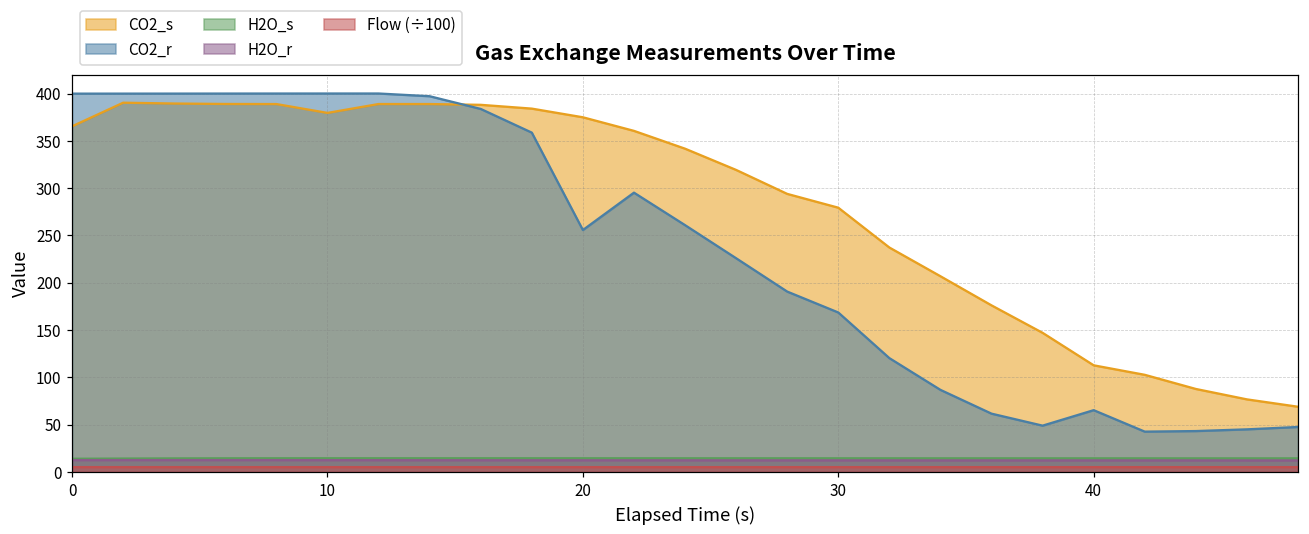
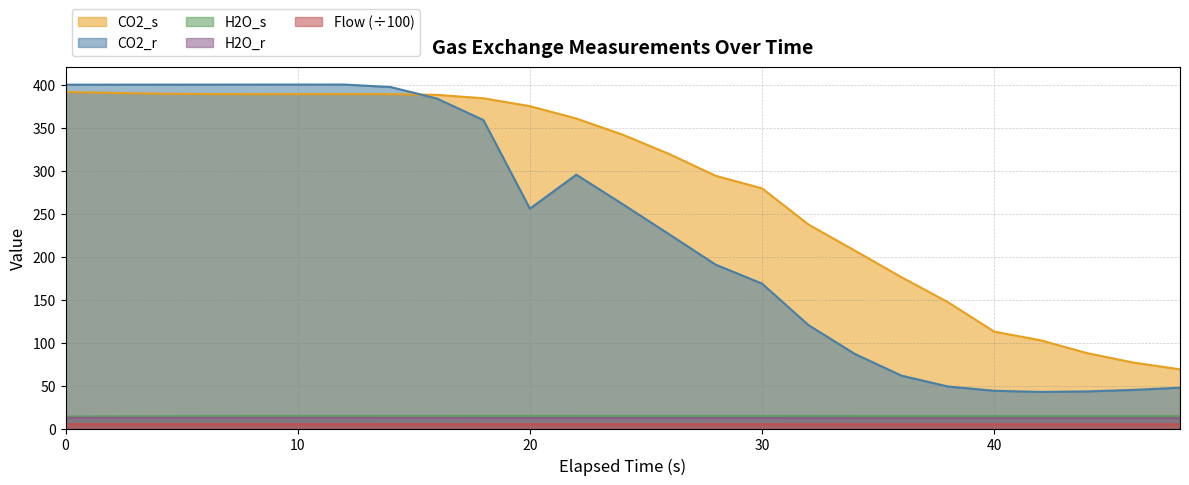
CO2_s, 0: 370 -> 390
CO2_s, 10: 380 -> 390
CO2_r, 40: 70 -> 40
